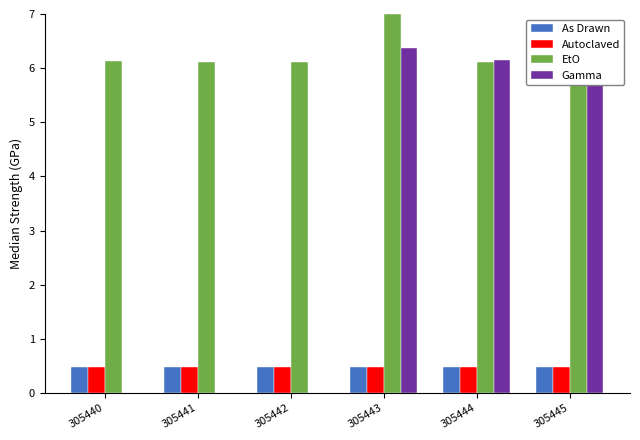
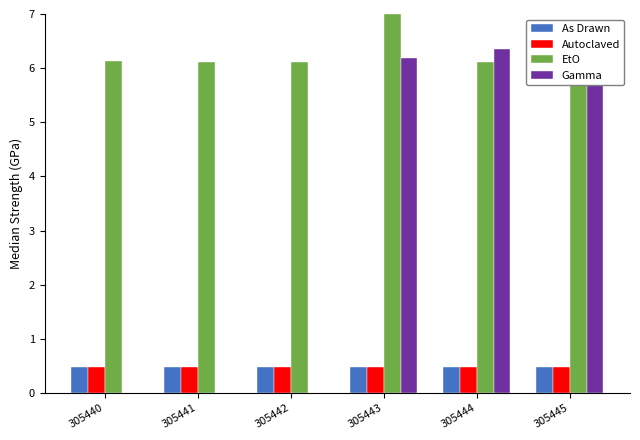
Gamma, 305443: 6.4 -> 6.2
Gamma, 305444: 6.2 -> 6.4
